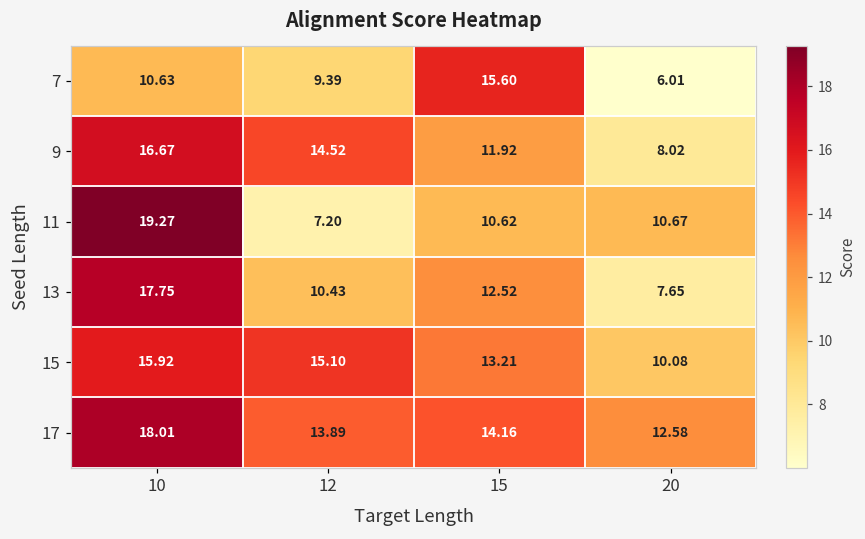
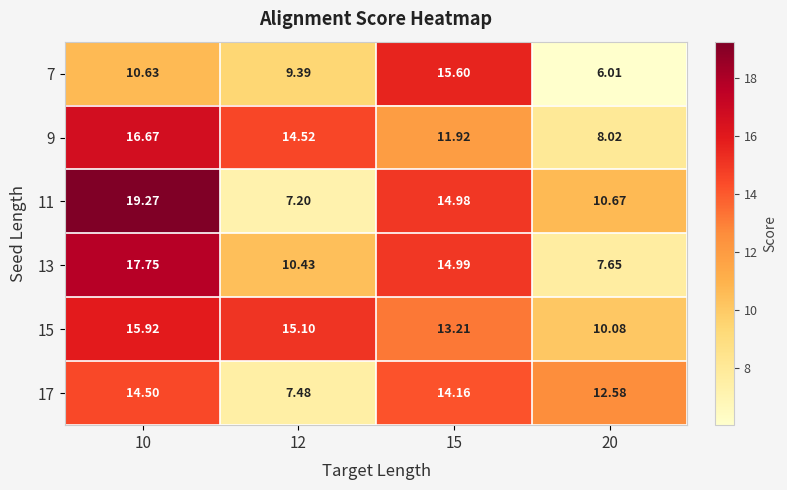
11, 15: 10.62 -> 14.98
13, 15: 12.52 -> 14.99
17, 10: 18.01 -> 14.50
17, 12: 13.89 -> 7.48
